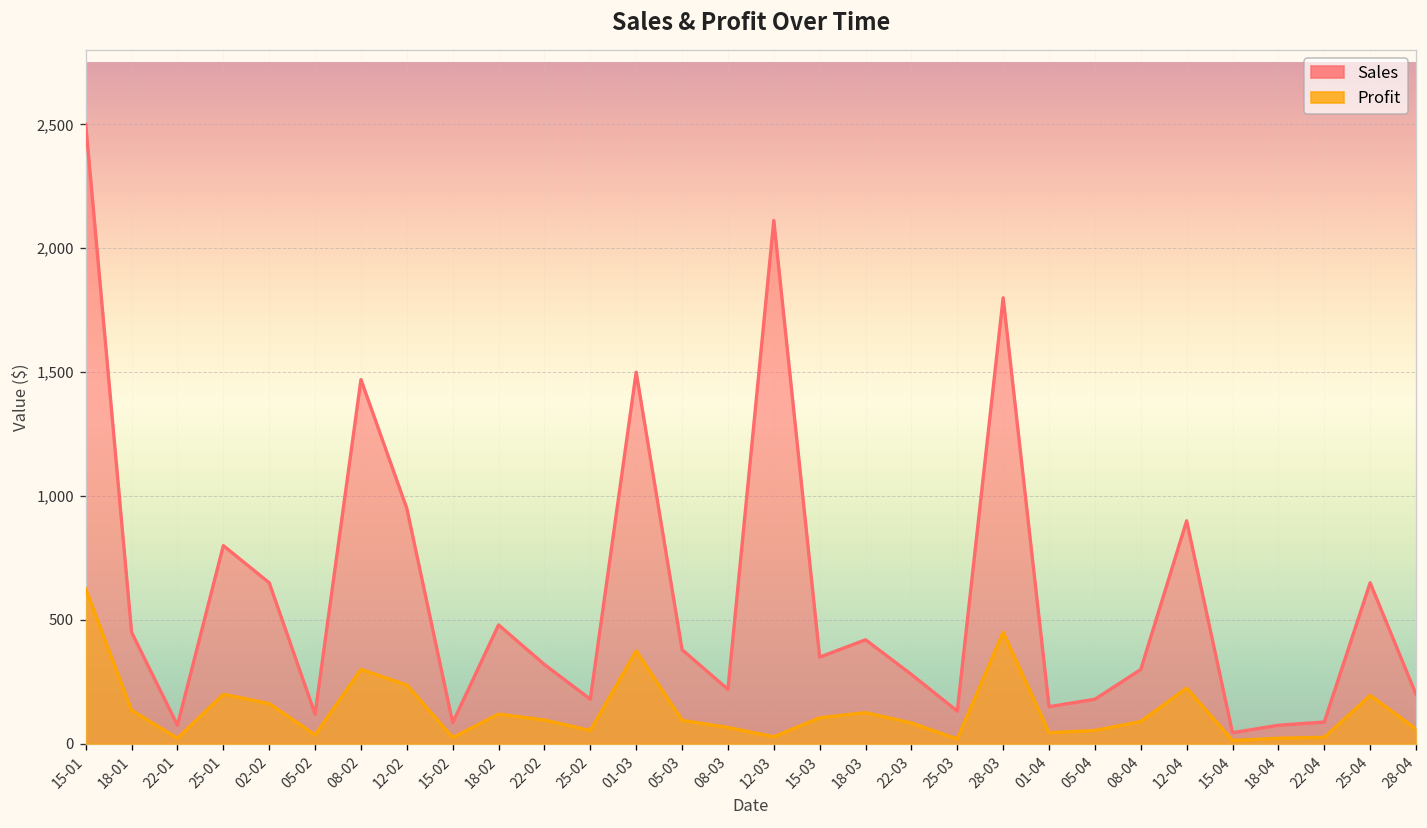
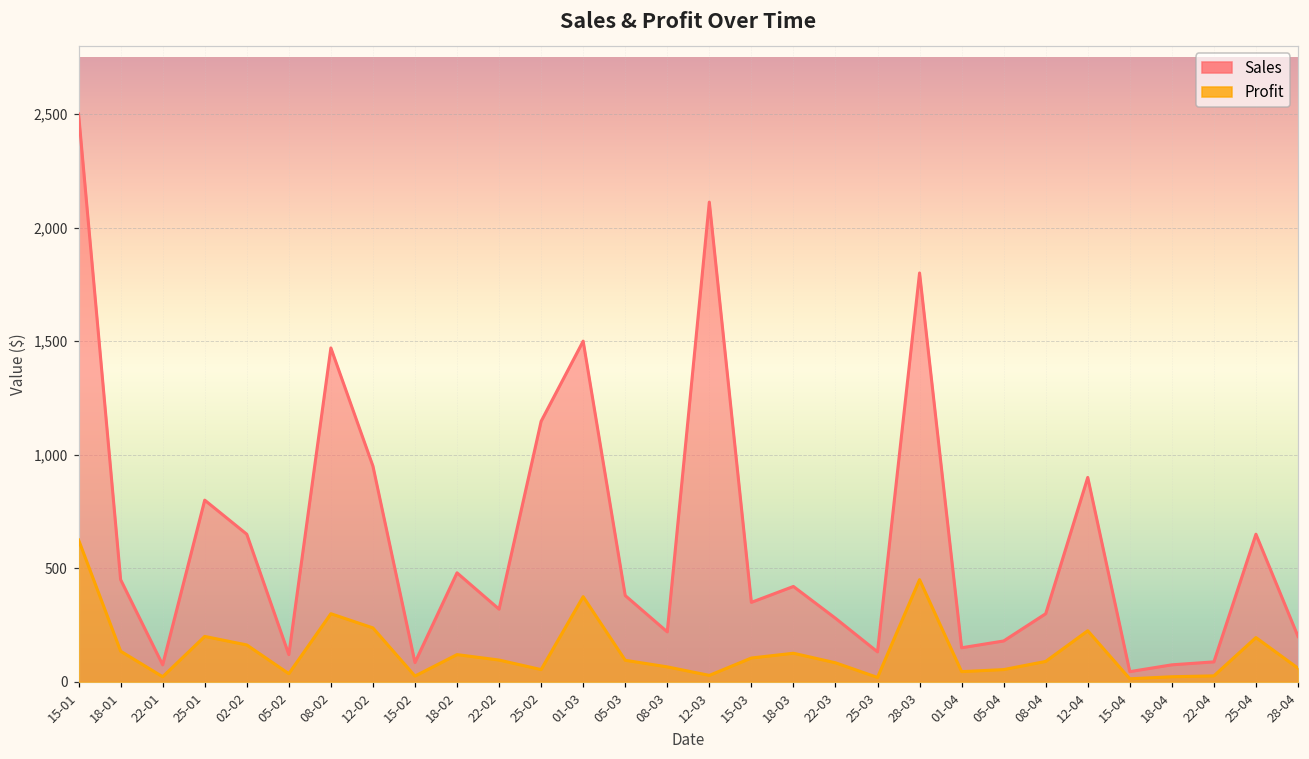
Sales, 25-02: 180 -> 1,150
